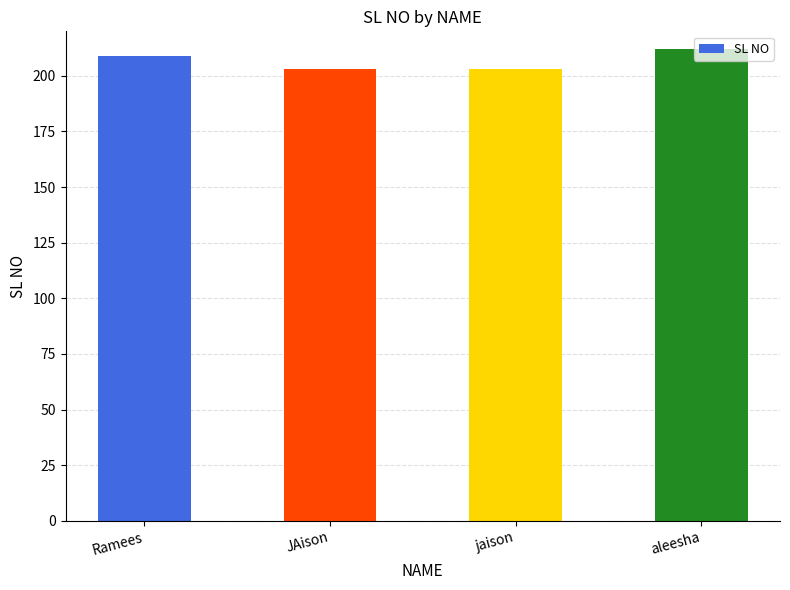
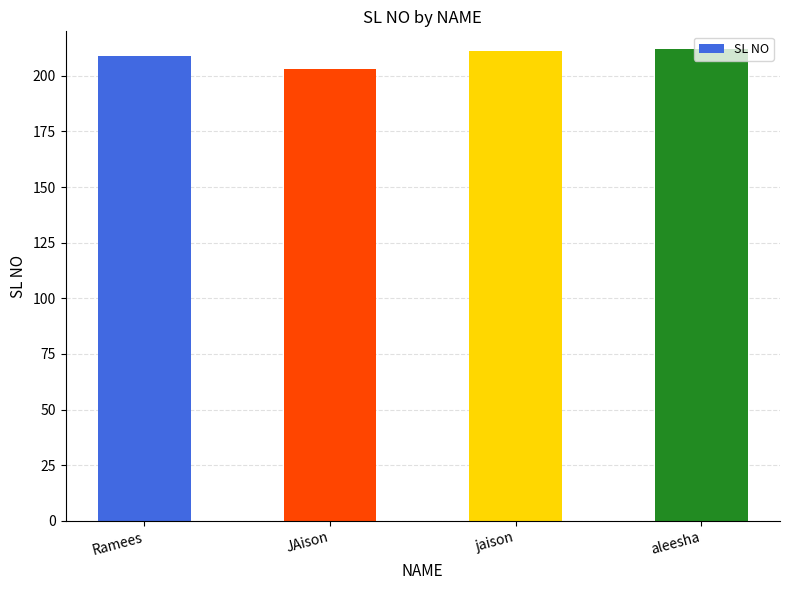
jaison: 203 -> 211
